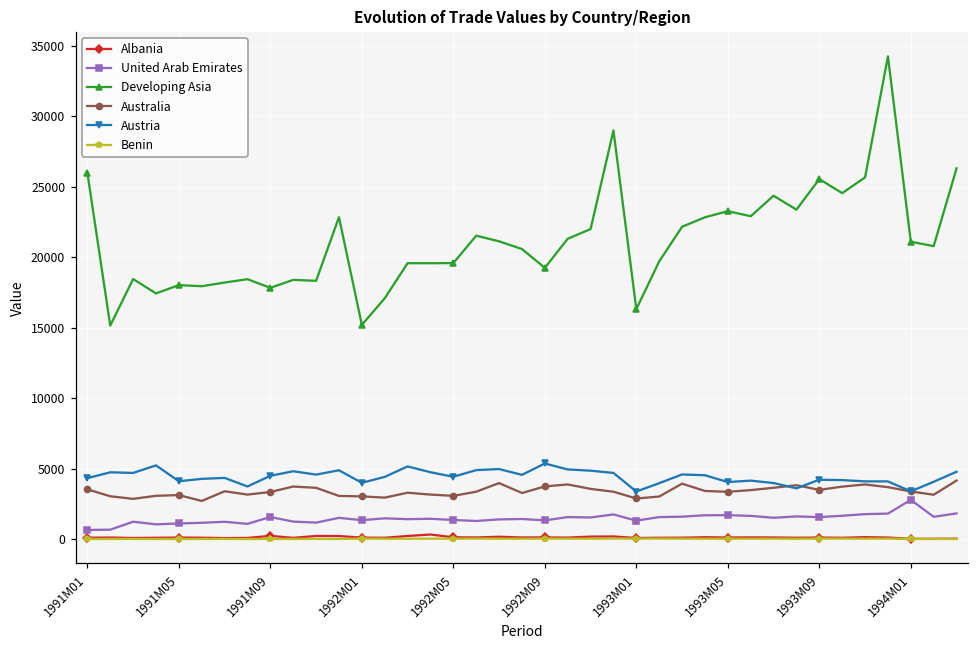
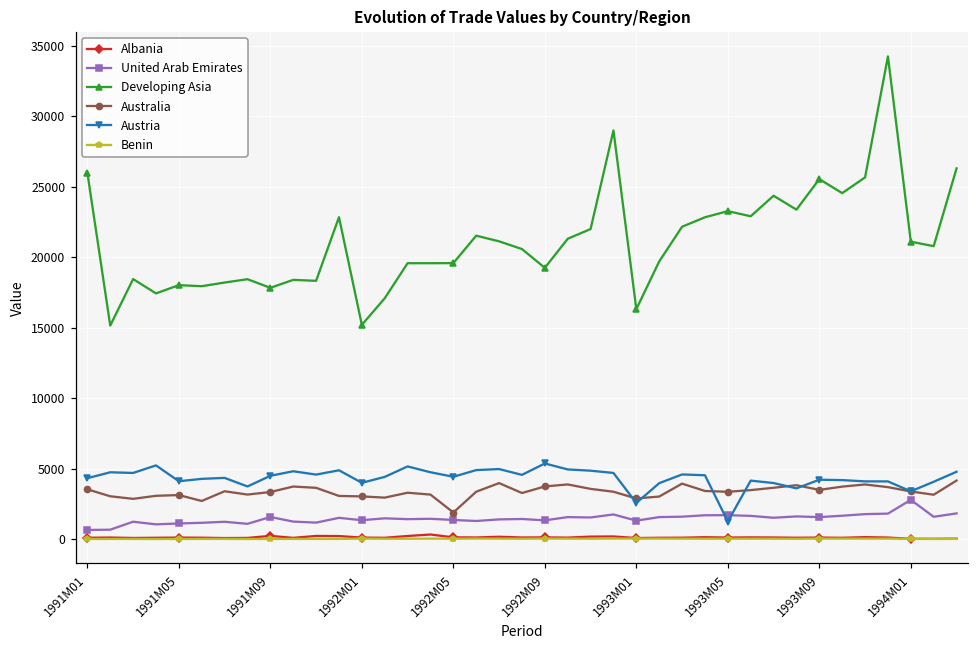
Australia, 1992M05: 3100 -> 1900
Austria, 1993M01: 3400 -> 2600
Austria, 1993M05: 4100 -> 1300
